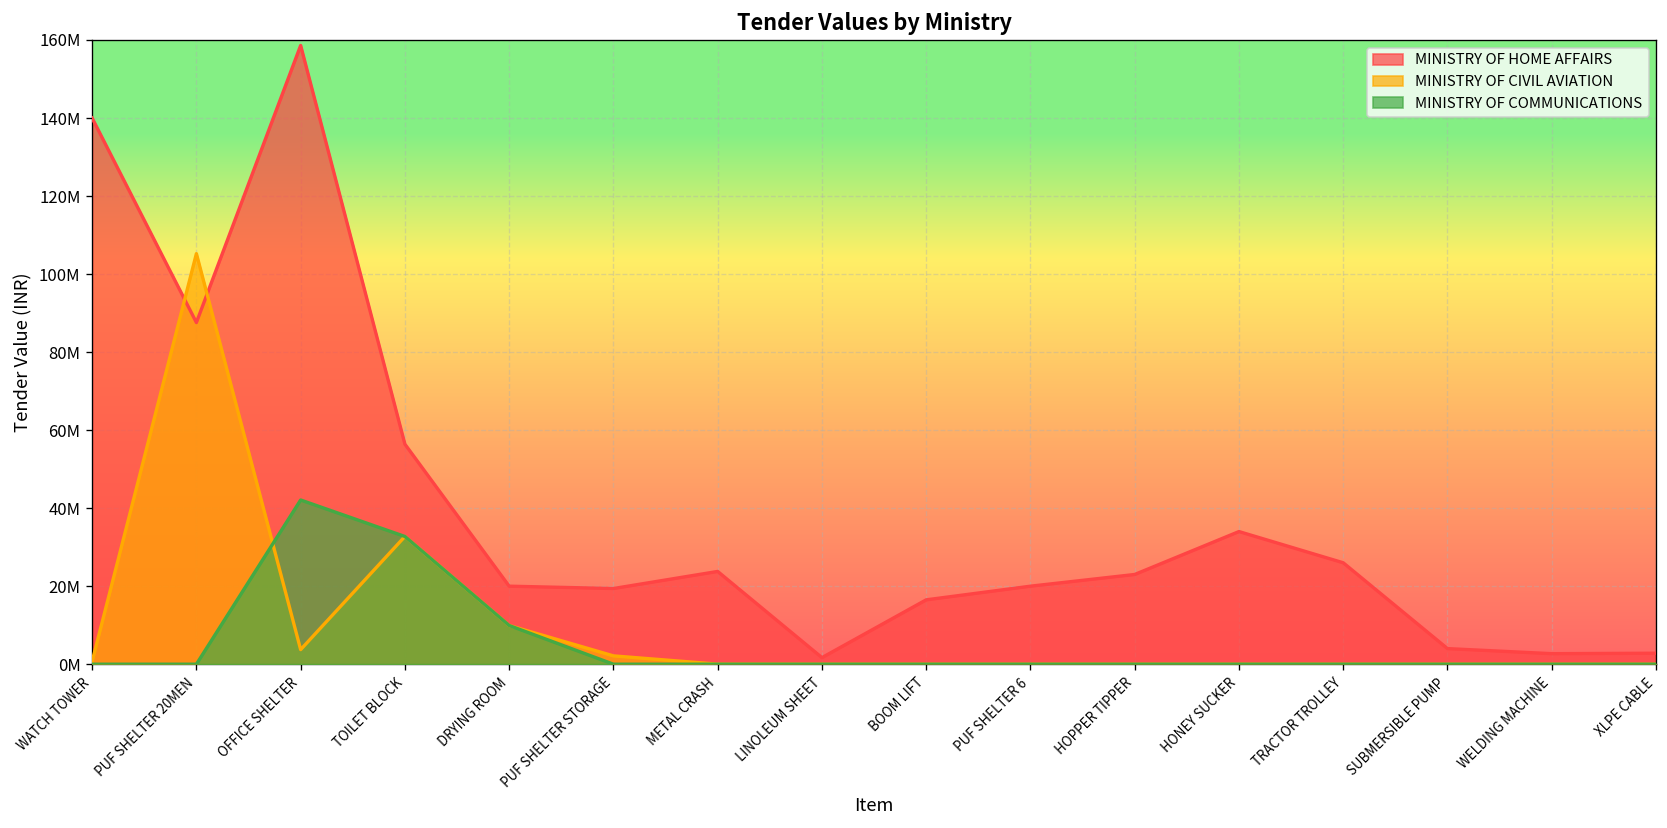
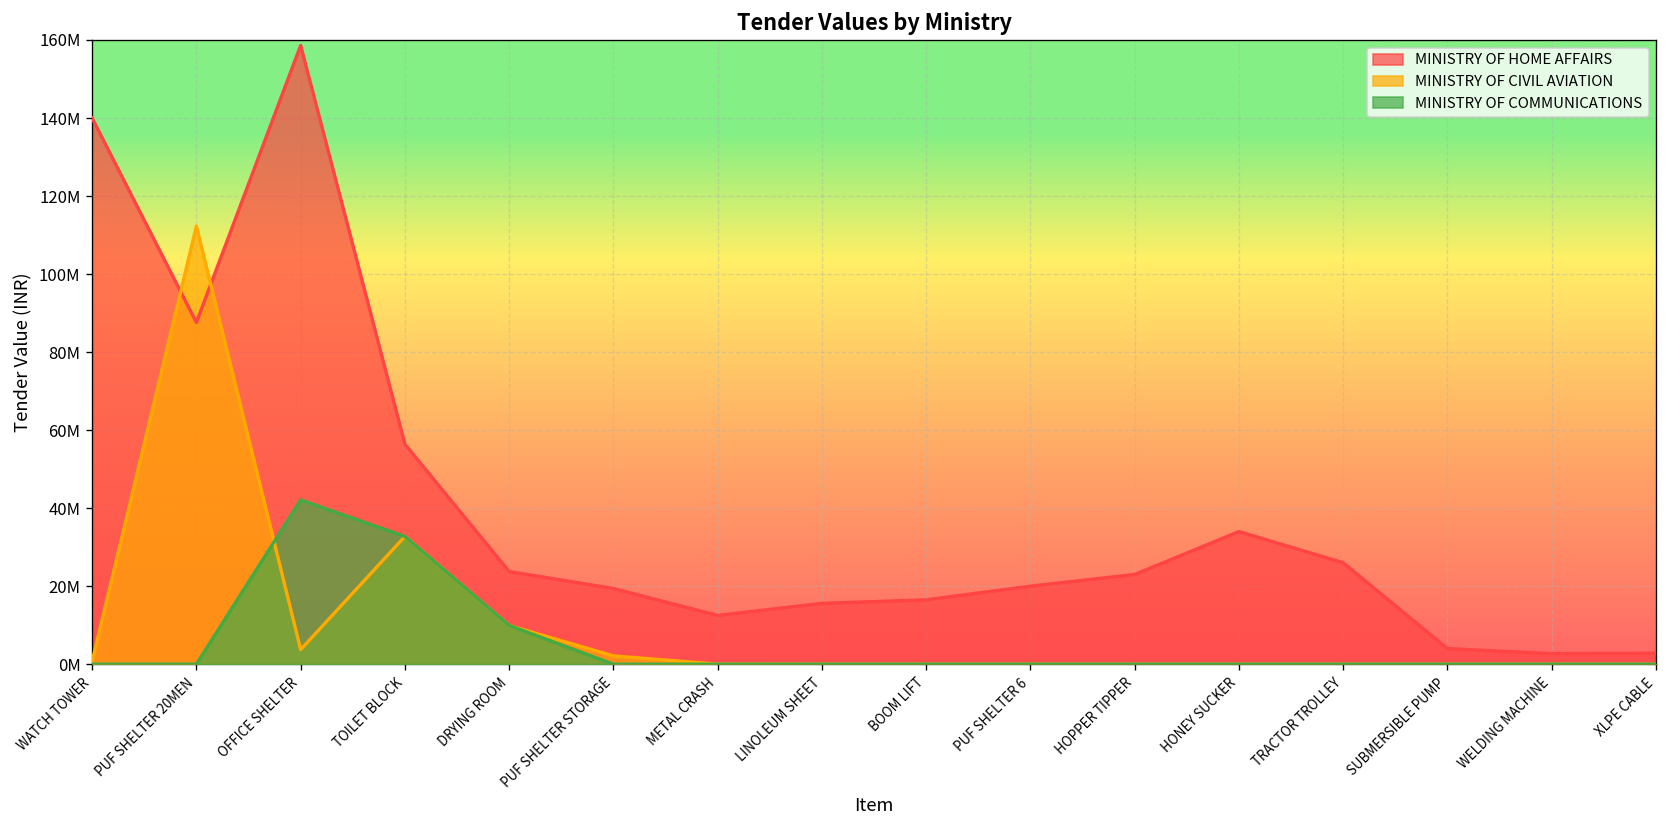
MINISTRY OF CIVIL AVIATION, PUF SHELTER 20MEN: 105000000 -> 112000000
MINISTRY OF HOME AFFAIRS, DRYING ROOM: 20000000 -> 24000000
MINISTRY OF HOME AFFAIRS, METAL CRASH: 24000000 -> 13000000
MINISTRY OF HOME AFFAIRS, LINOLEUM SHEET: 2000000 -> 16000000
